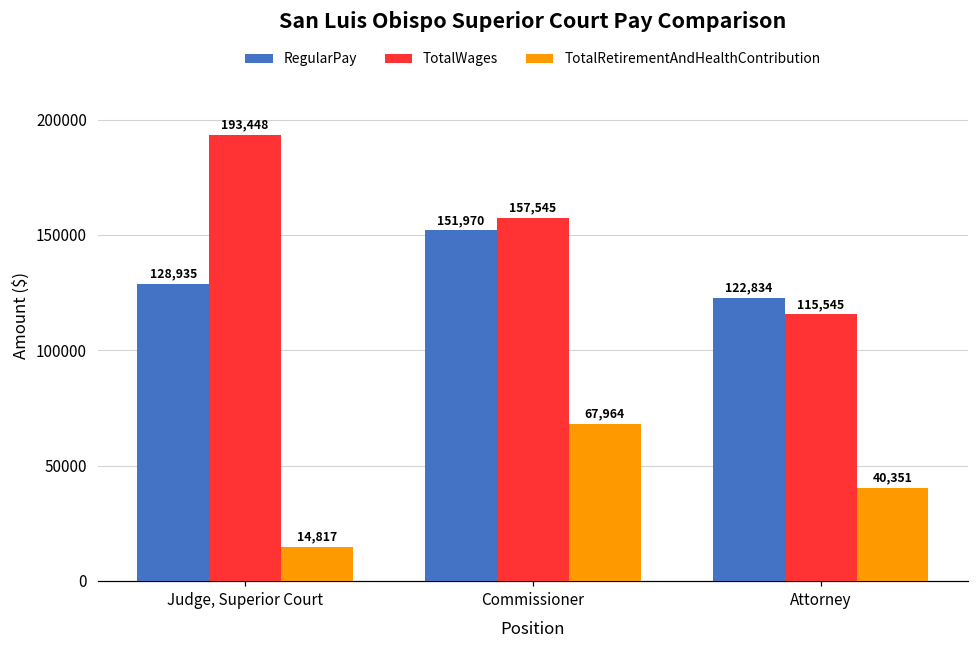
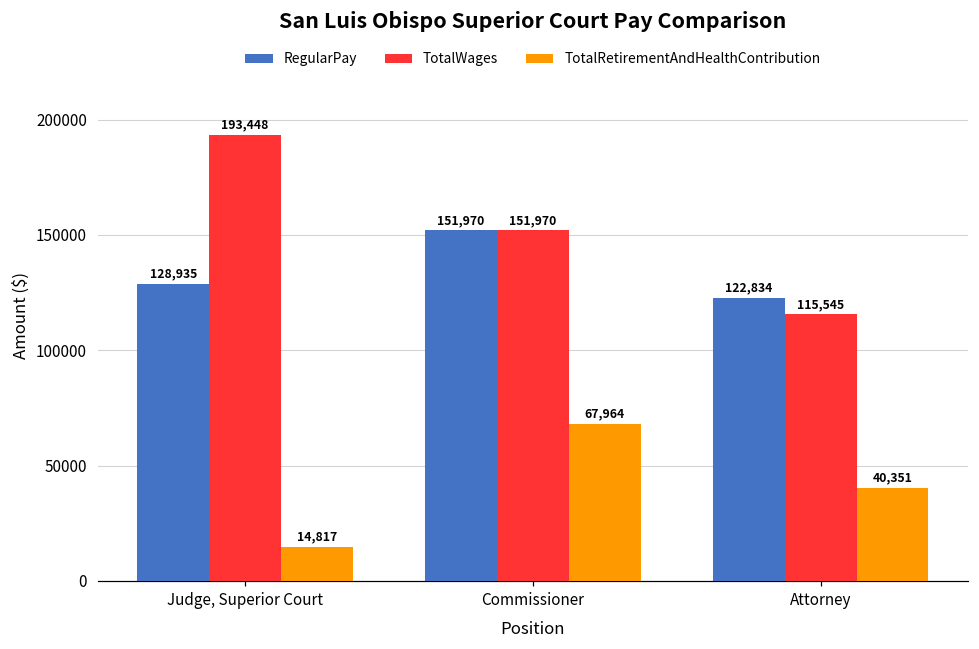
TotalWages, Commissioner: 157,545 -> 151,970
